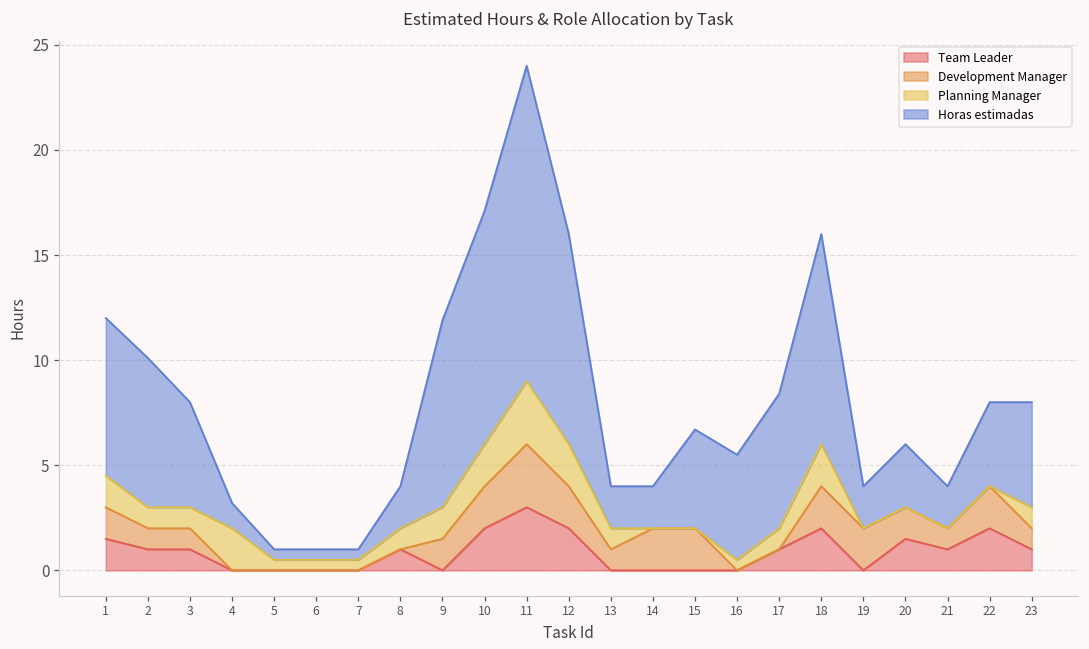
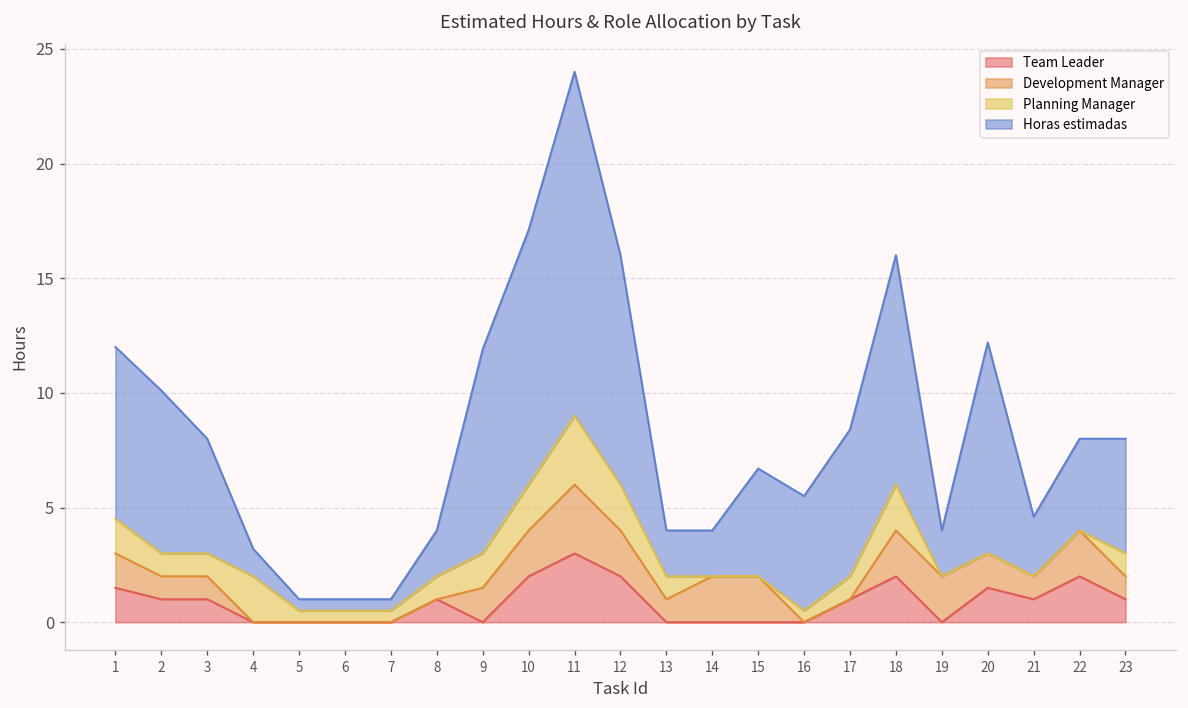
Horas estimadas, 20: 3.0 -> 9.2
Horas estimadas, 21: 2.0 -> 2.6
